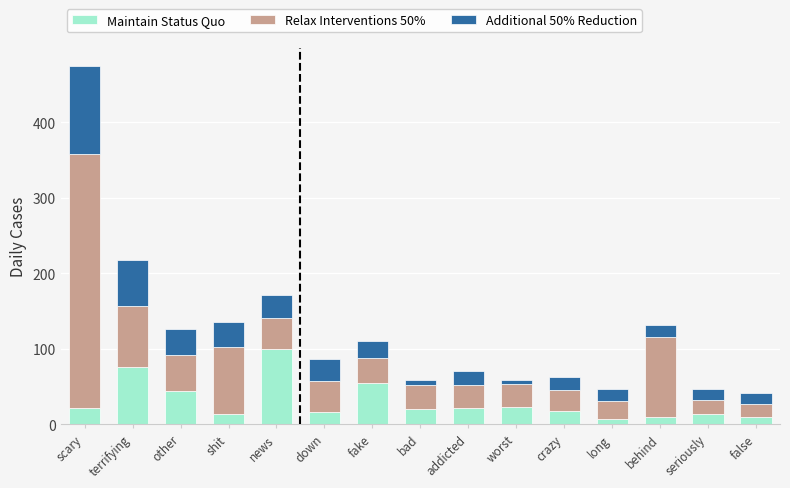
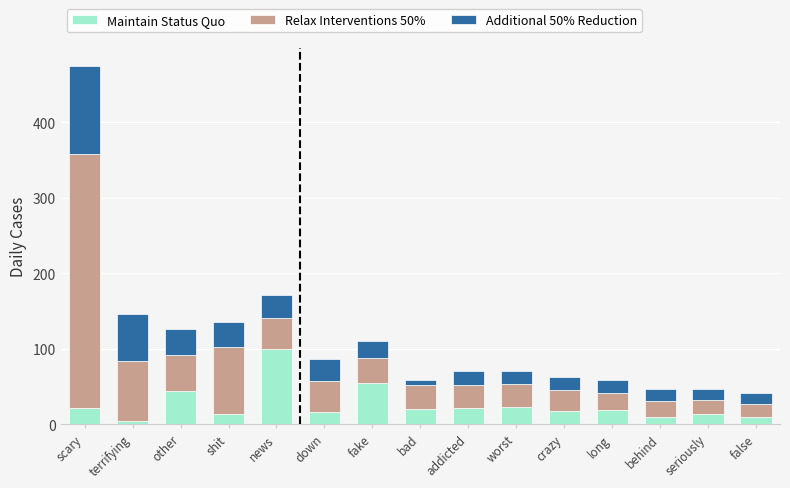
Maintain Status Quo, terrifying: 80 -> 0
Additional 50% Reduction, worst: 10 -> 20
Maintain Status Quo, long: 10 -> 20
Relax Interventions 50%, behind: 110 -> 20
